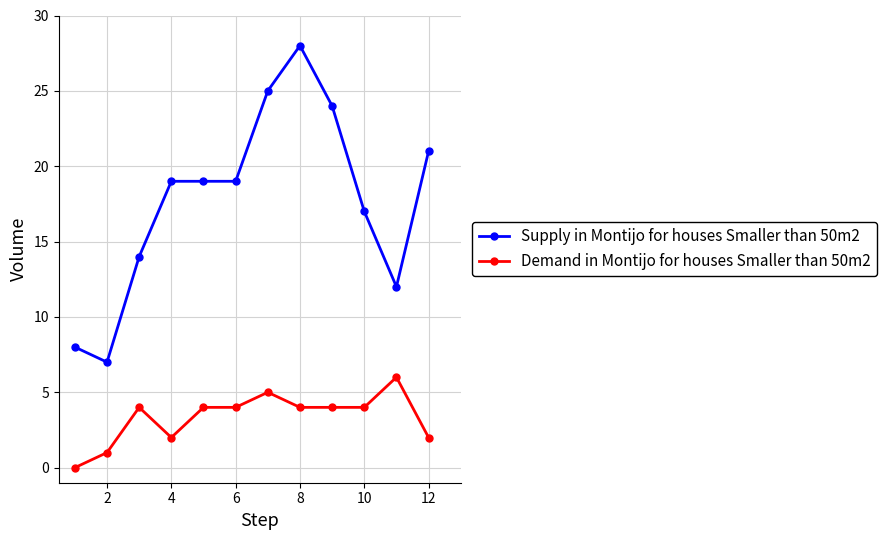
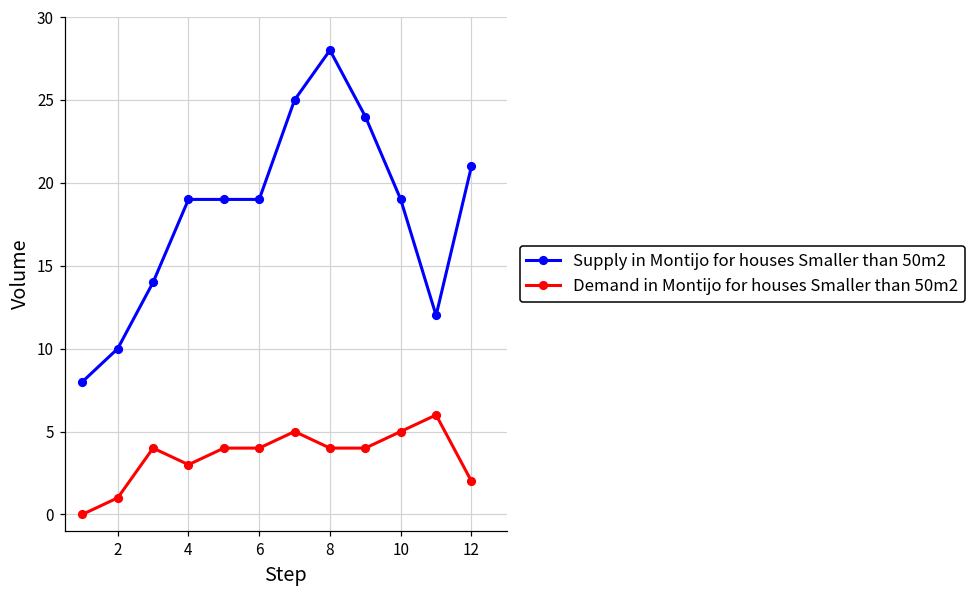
Supply in Montijo for houses Smaller than 50m2, 2: 7 -> 10
Demand in Montijo for houses Smaller than 50m2, 4: 2 -> 3
Supply in Montijo for houses Smaller than 50m2, 10: 17 -> 19
Demand in Montijo for houses Smaller than 50m2, 10: 4 -> 5
